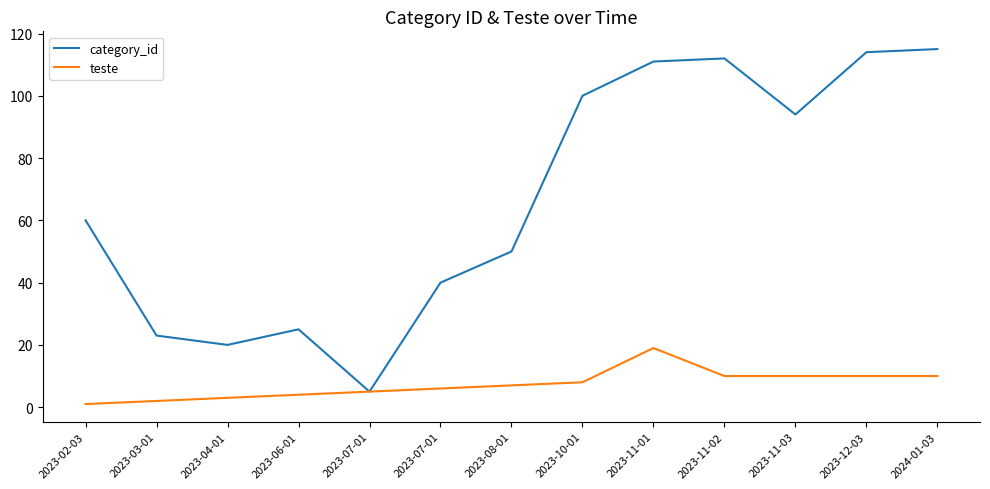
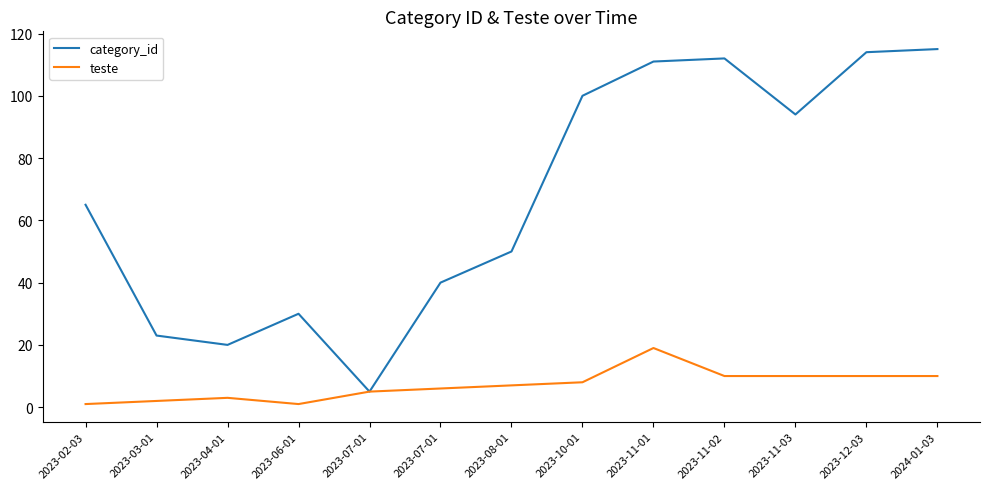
category_id, 2023-02-03: 60 -> 65
category_id, 2023-06-01: 25 -> 30
teste, 2023-06-01: 4 -> 1
